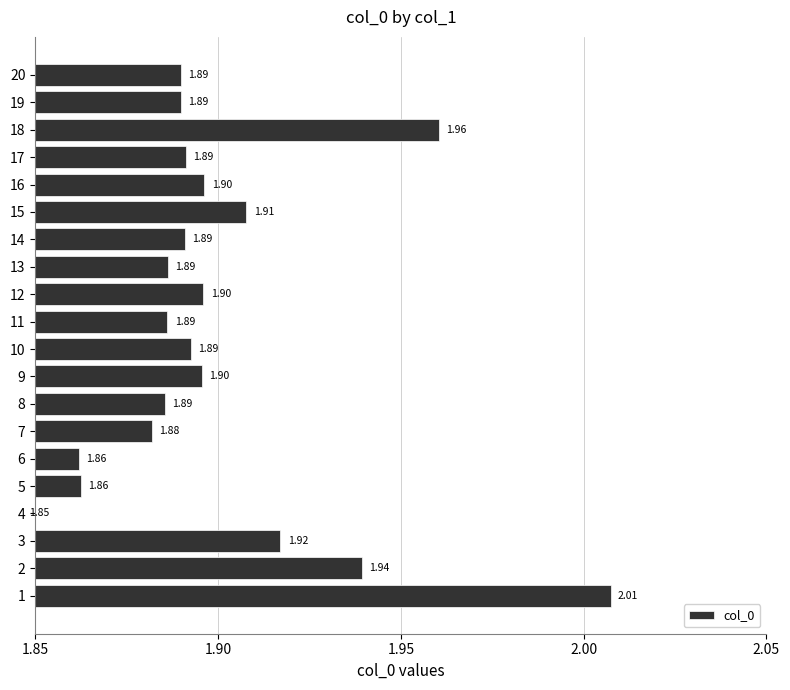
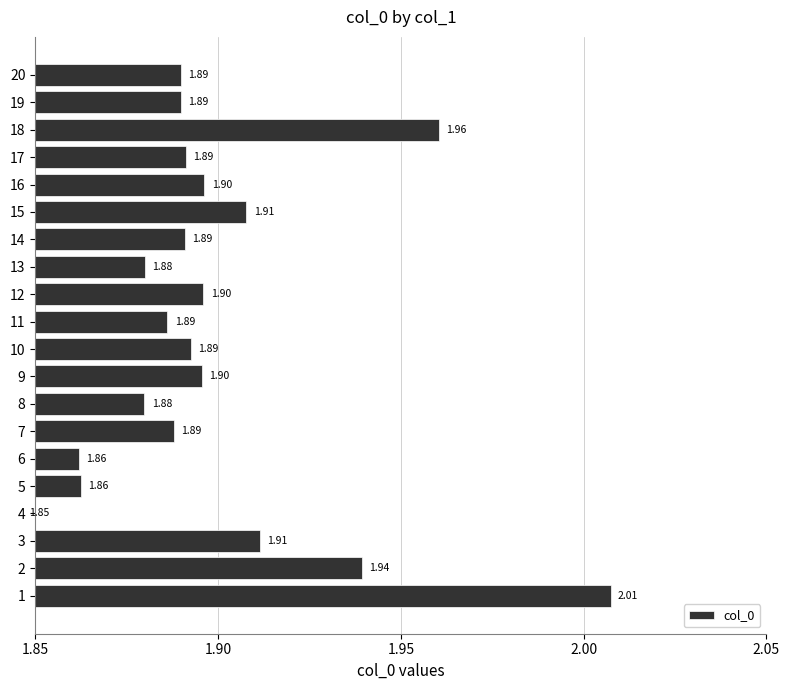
13: 1.89 -> 1.88
8: 1.89 -> 1.88
7: 1.88 -> 1.89
3: 1.92 -> 1.91
